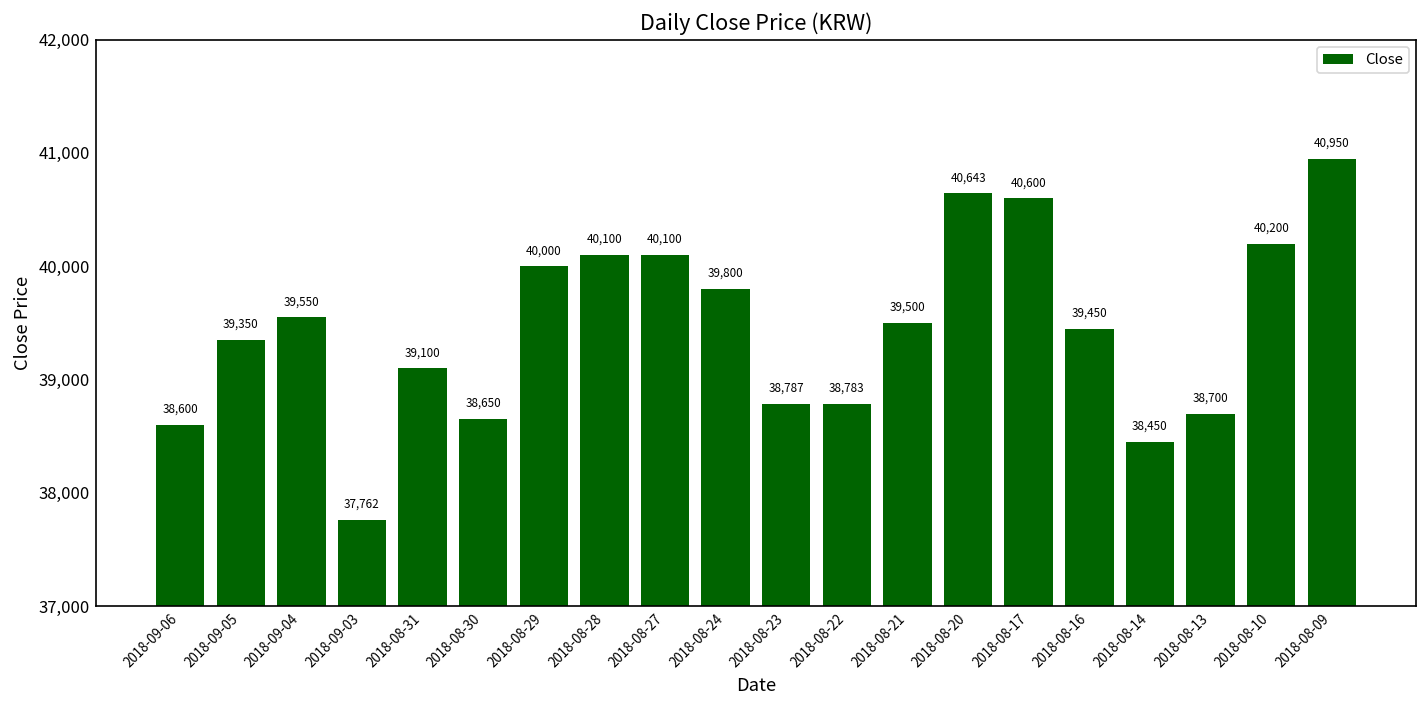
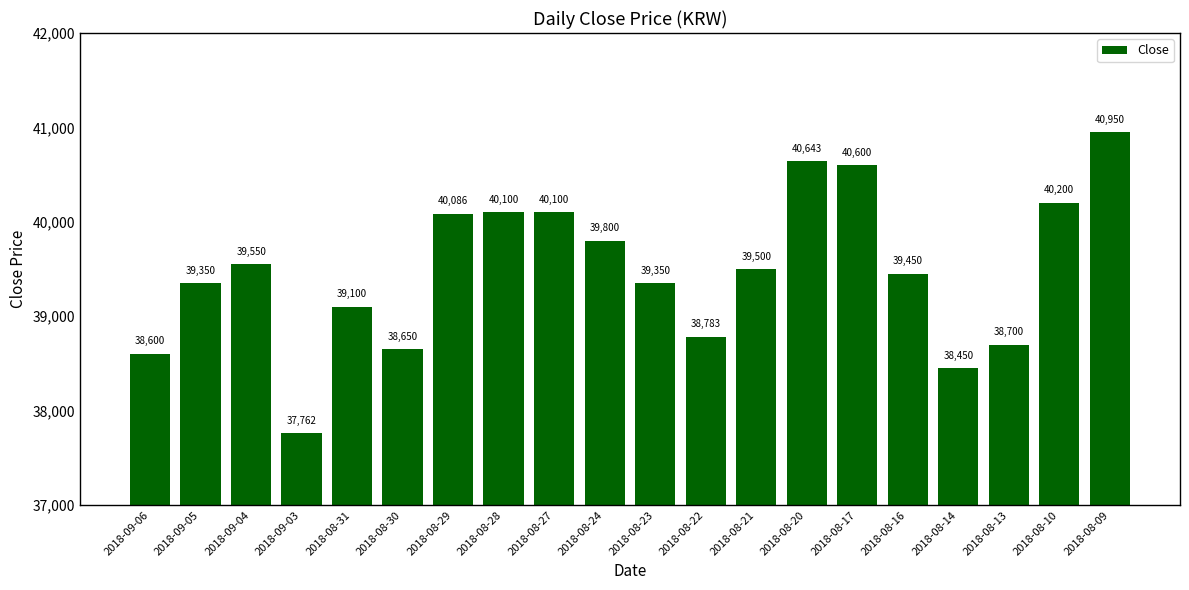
2018-08-29: 40,000 -> 40,086
2018-08-23: 38,787 -> 39,350
